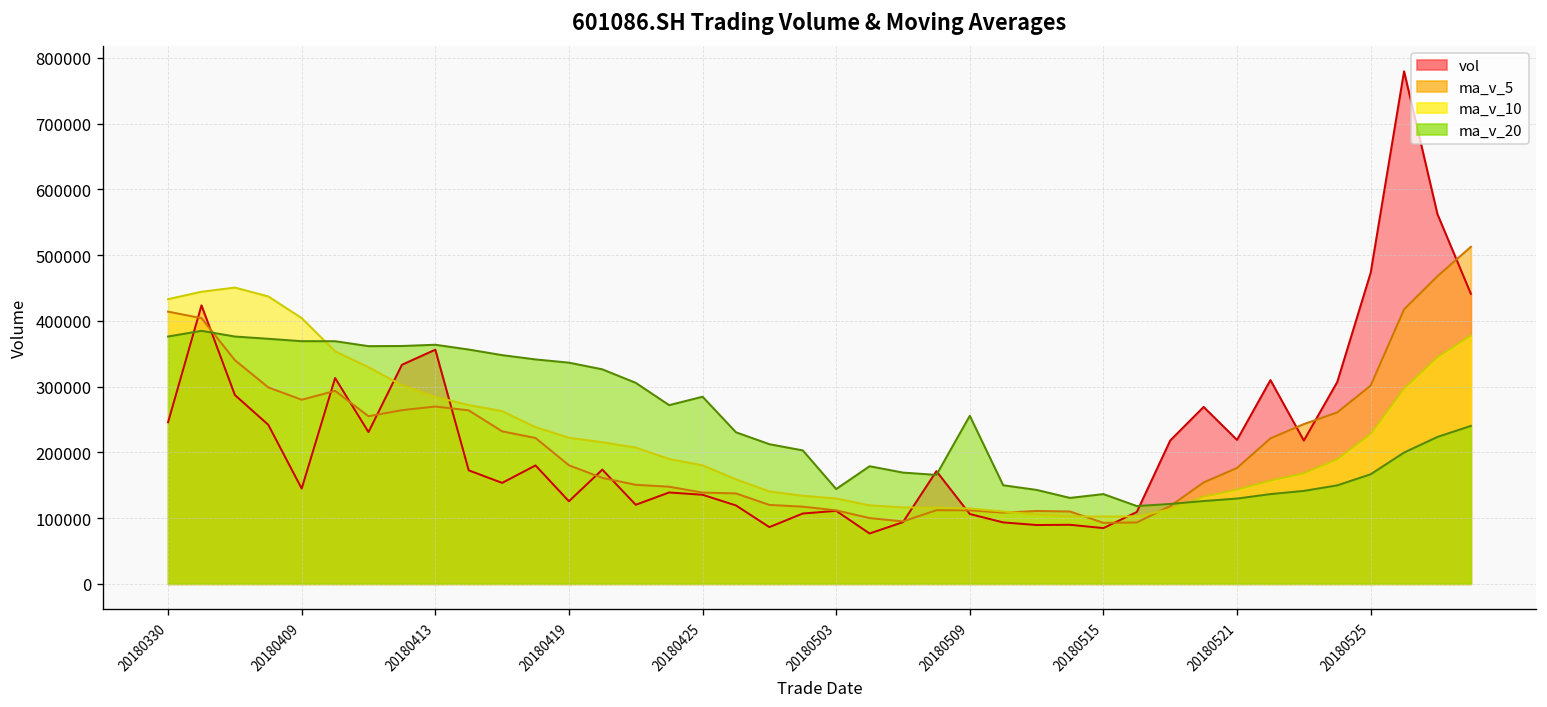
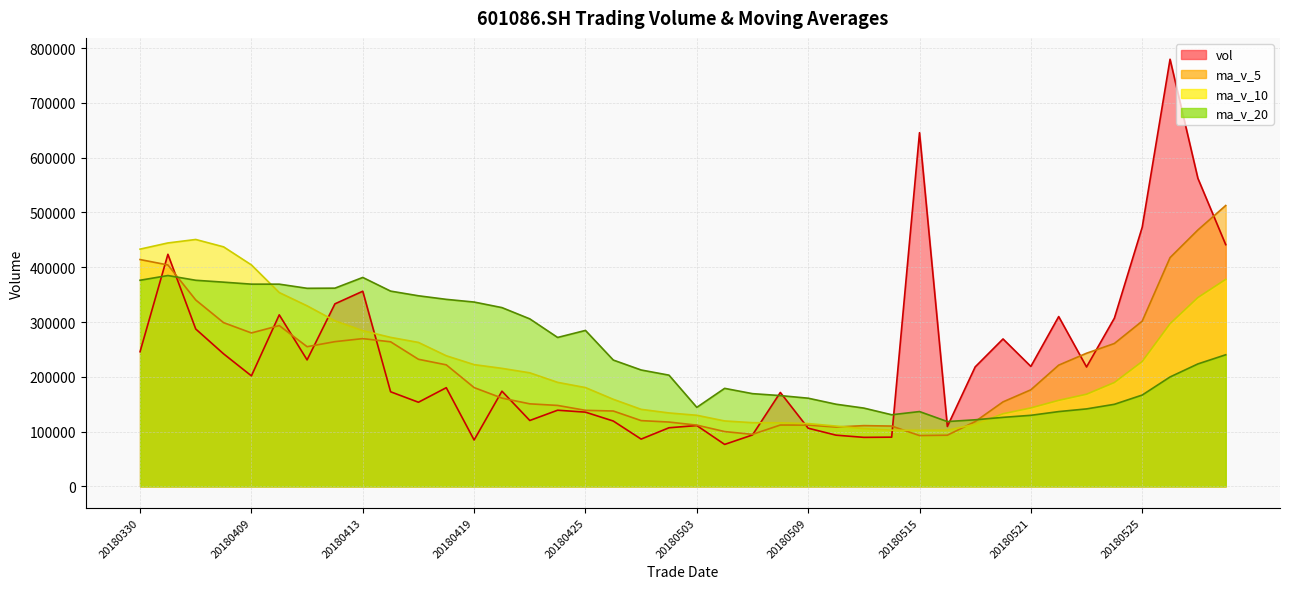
vol, 20180409: 140000 -> 200000
ma_v_20, 20180413: 360000 -> 380000
vol, 20180419: 130000 -> 80000
ma_v_20, 20180509: 260000 -> 160000
vol, 20180515: 80000 -> 650000
